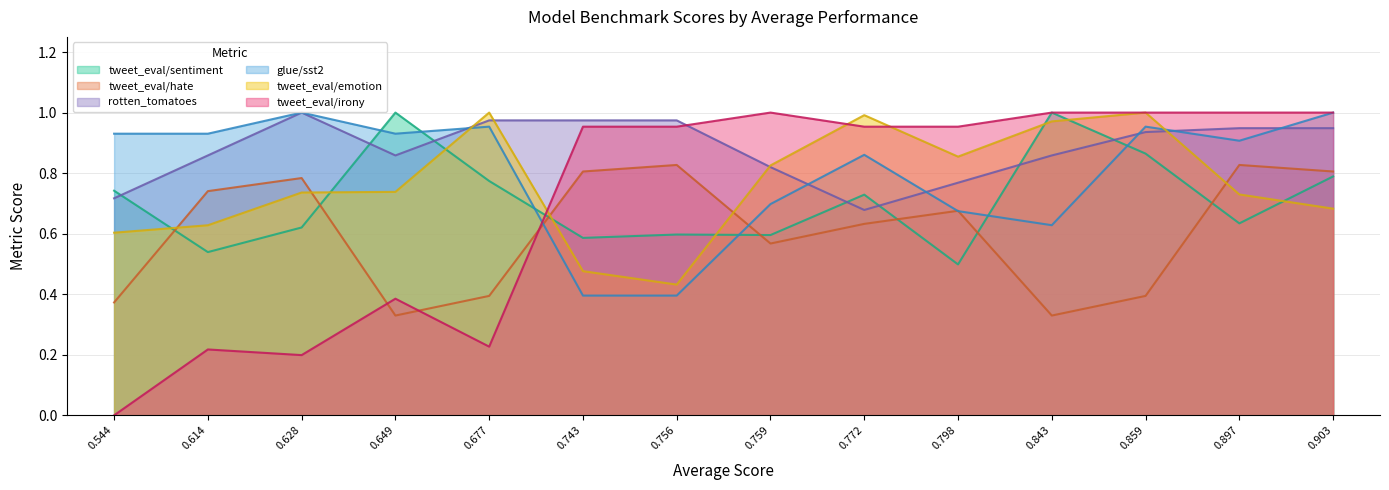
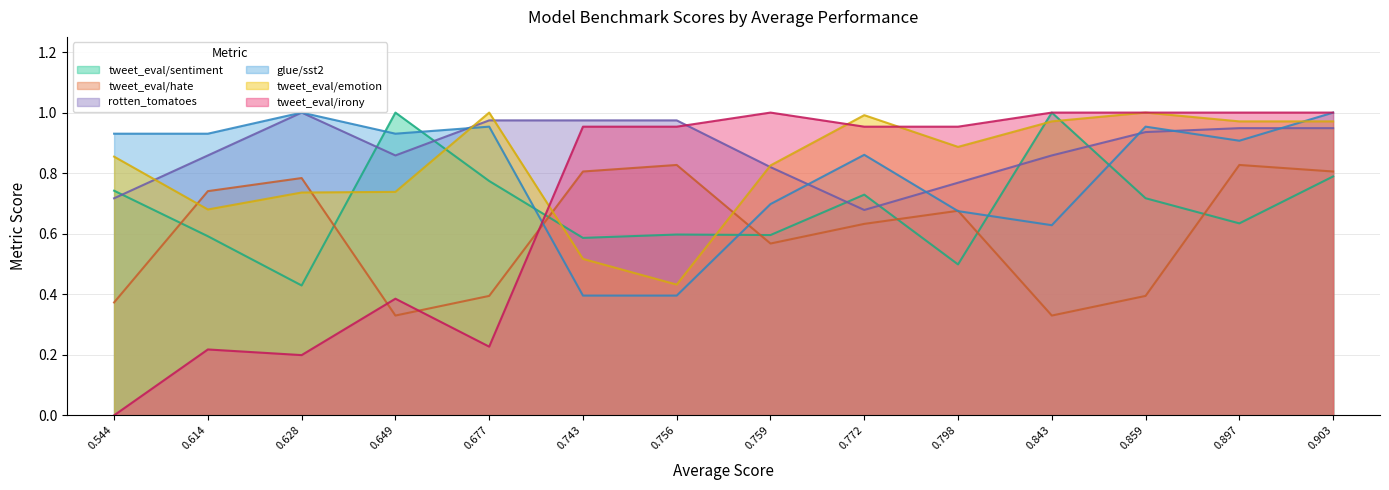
tweet_eval/emotion, 0.544: 0.60 -> 0.85
tweet_eval/sentiment, 0.614: 0.54 -> 0.59
tweet_eval/emotion, 0.614: 0.63 -> 0.68
tweet_eval/sentiment, 0.628: 0.62 -> 0.43
tweet_eval/emotion, 0.743: 0.48 -> 0.52
tweet_eval/emotion, 0.798: 0.85 -> 0.89
tweet_eval/sentiment, 0.859: 0.86 -> 0.72
tweet_eval/emotion, 0.897: 0.73 -> 0.97
tweet_eval/emotion, 0.903: 0.68 -> 0.97
